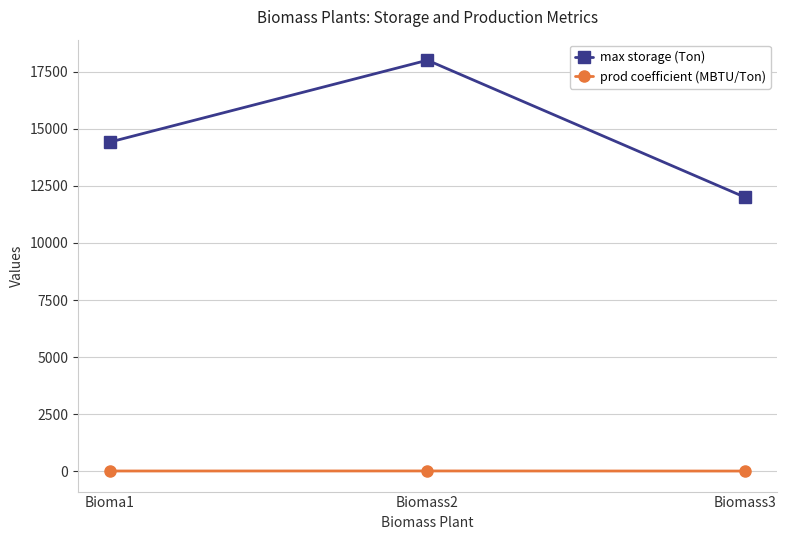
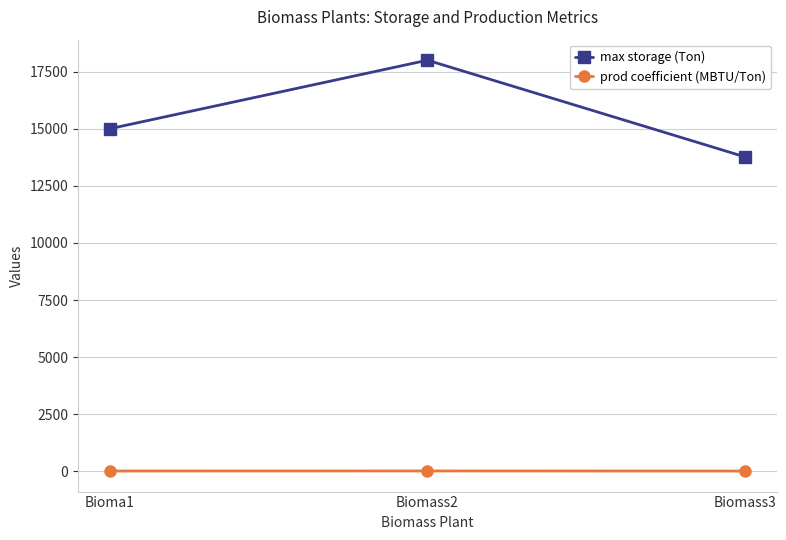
max storage (Ton), Bioma1: 14400 -> 15000
max storage (Ton), Biomass3: 12000 -> 13800
